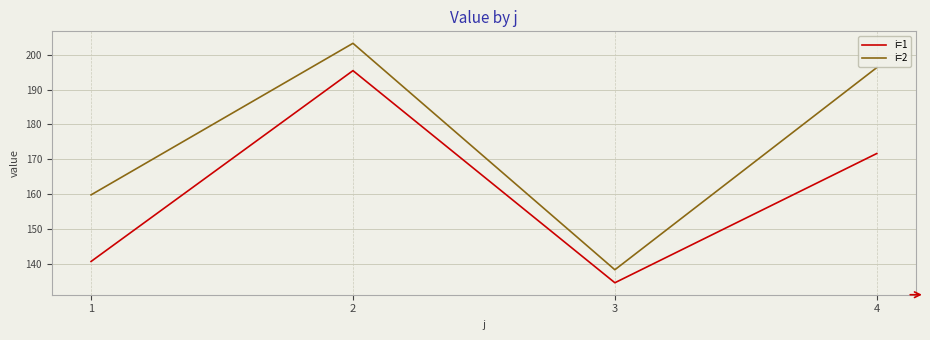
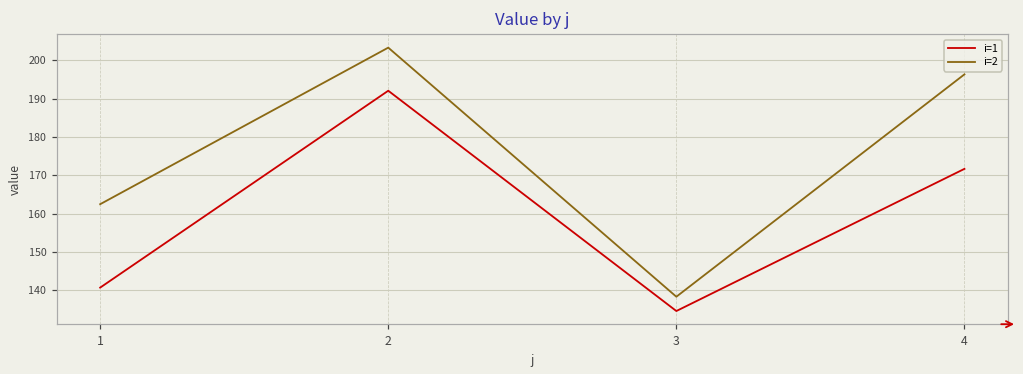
i=2, 1: 160 -> 162
i=1, 2: 195 -> 192
